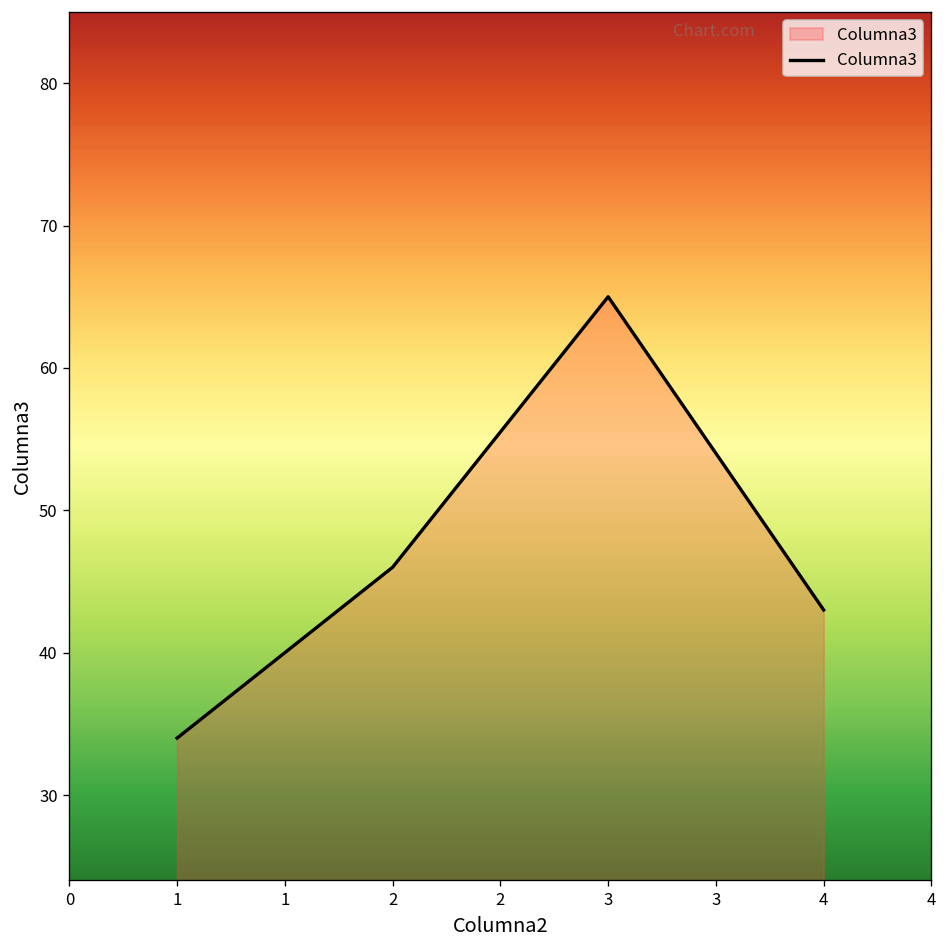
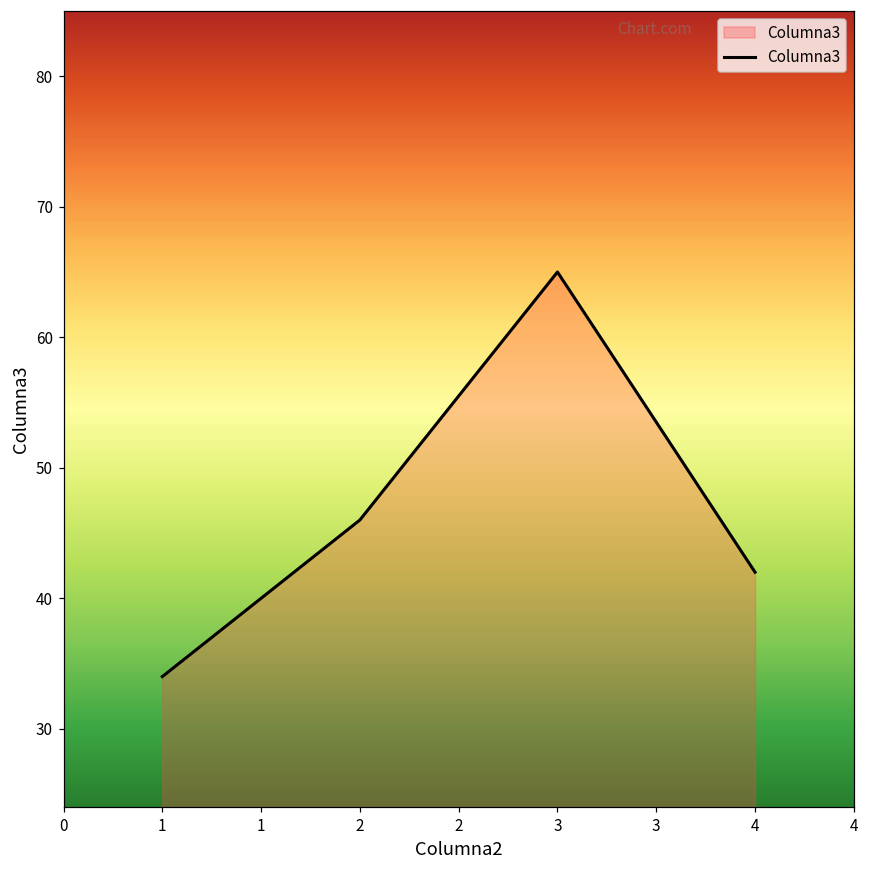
4: 43 -> 42
